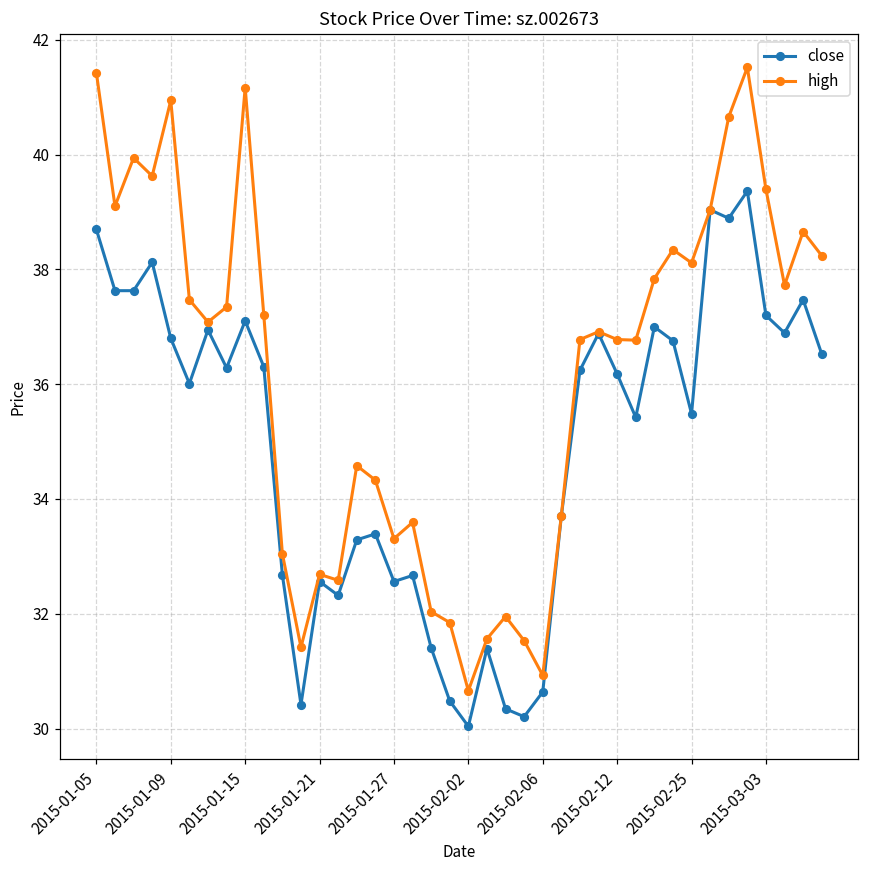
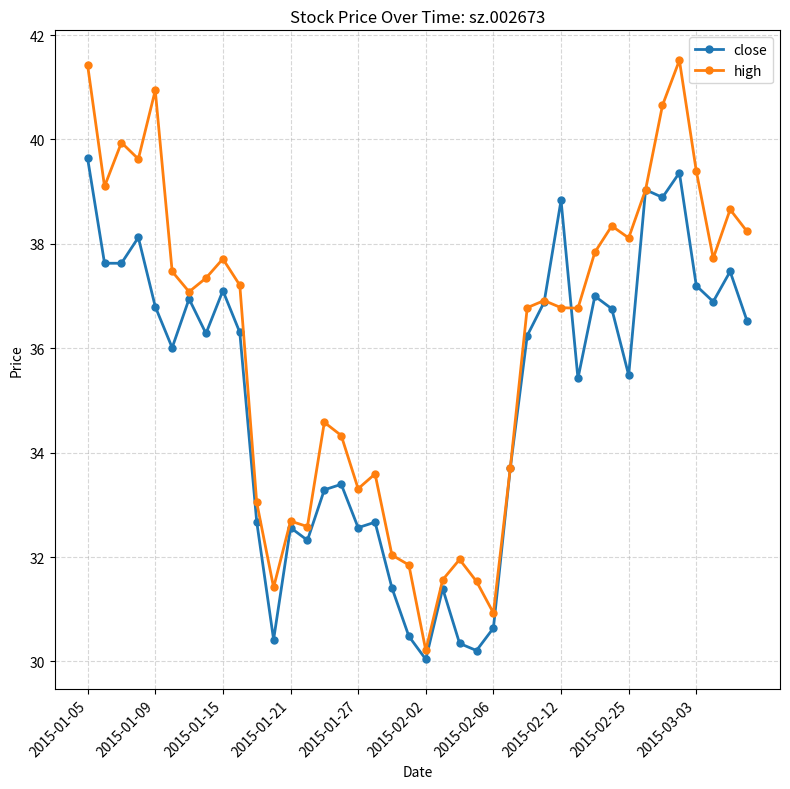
close, 2015-01-05: 38.7 -> 39.6
high, 2015-01-15: 41.2 -> 37.7
high, 2015-02-02: 30.7 -> 30.2
close, 2015-02-12: 36.2 -> 38.8
